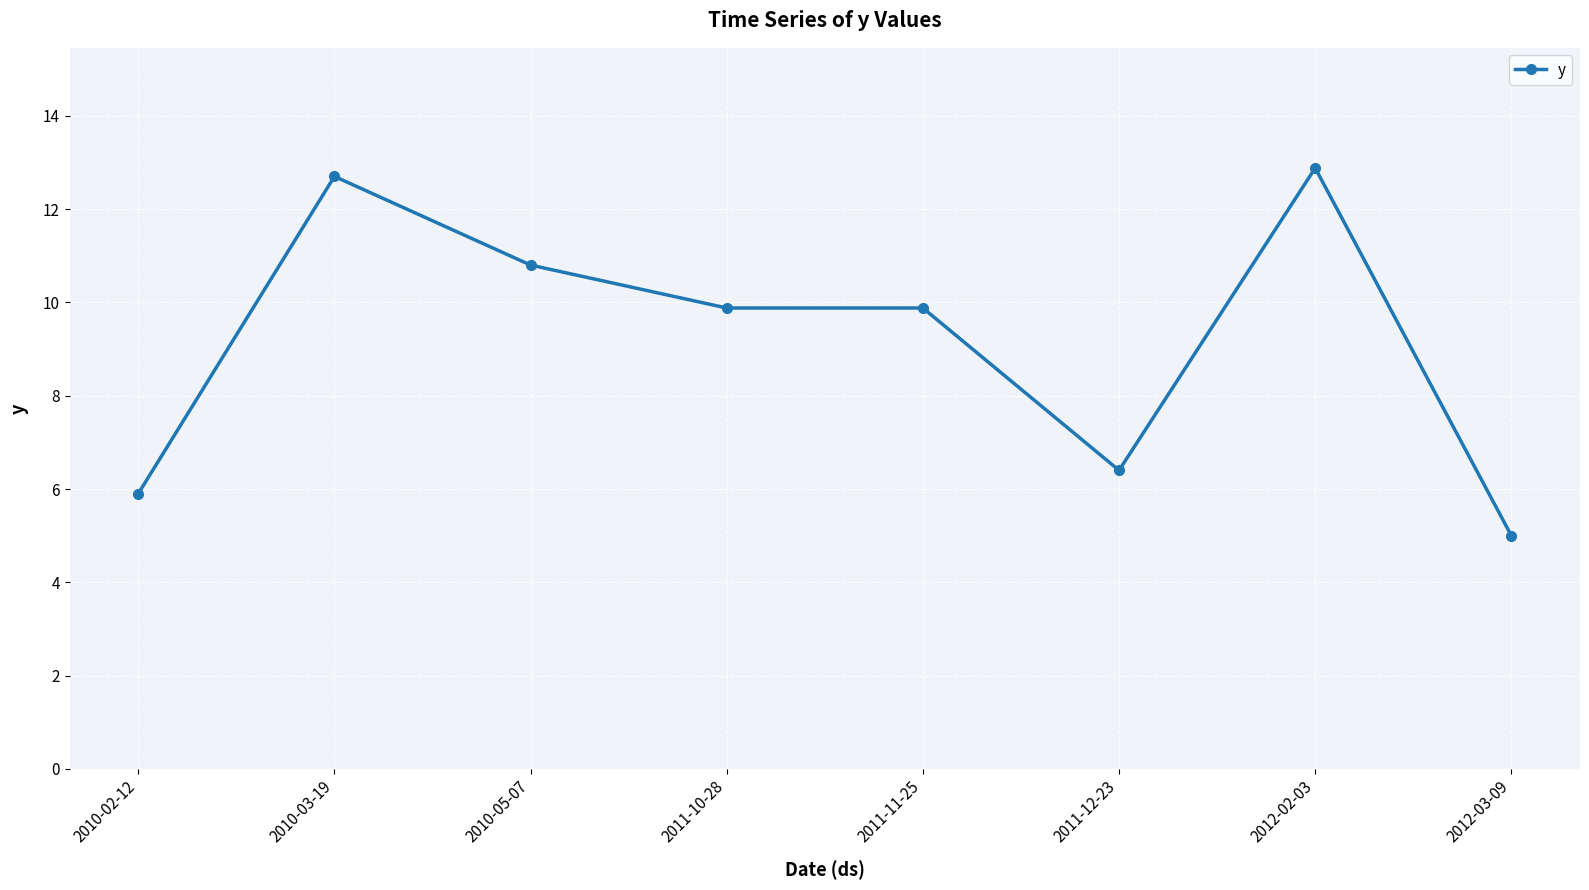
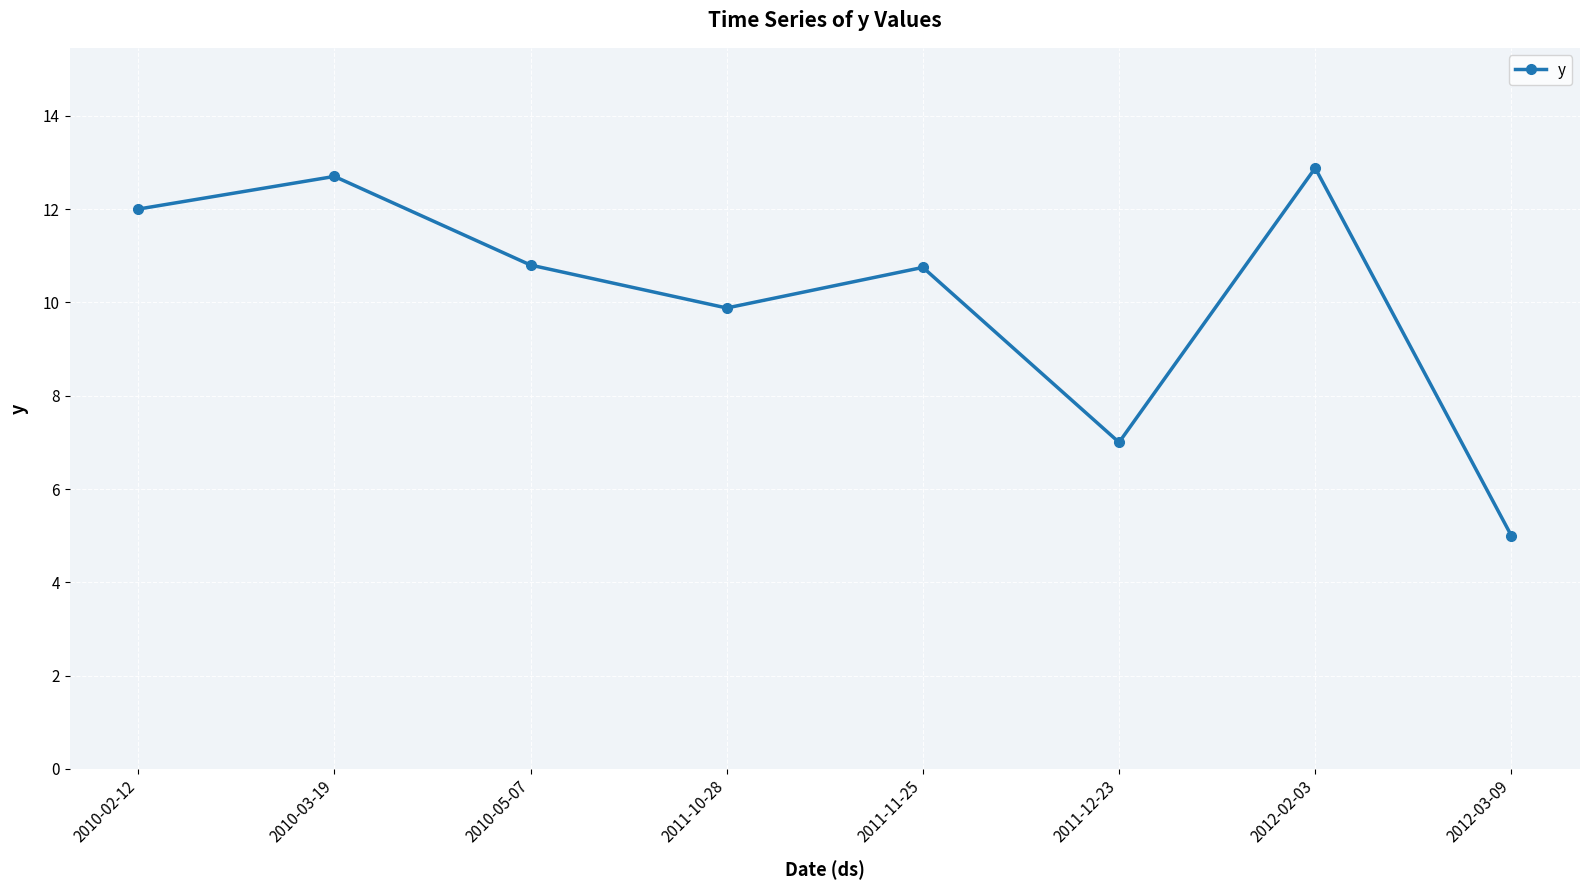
2010-02-12: 5.9 -> 12.0
2011-11-25: 9.9 -> 10.8
2011-12-23: 6.4 -> 7.0
